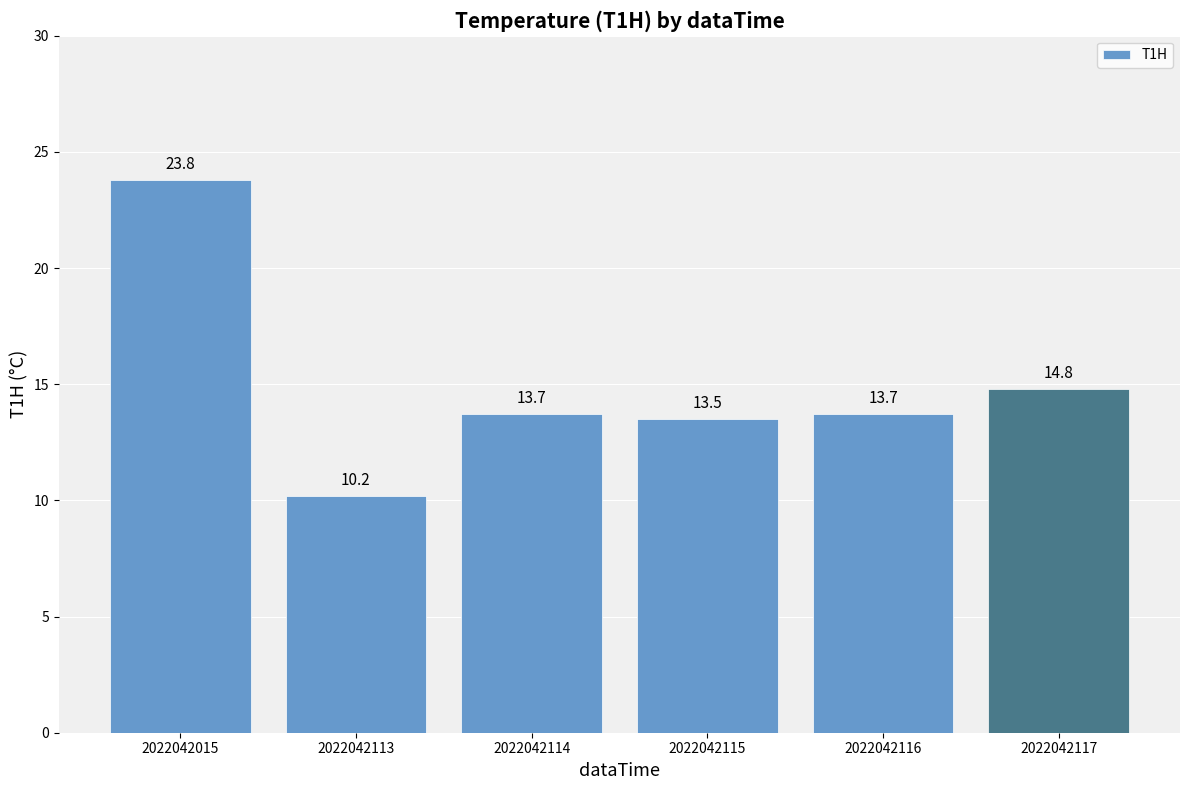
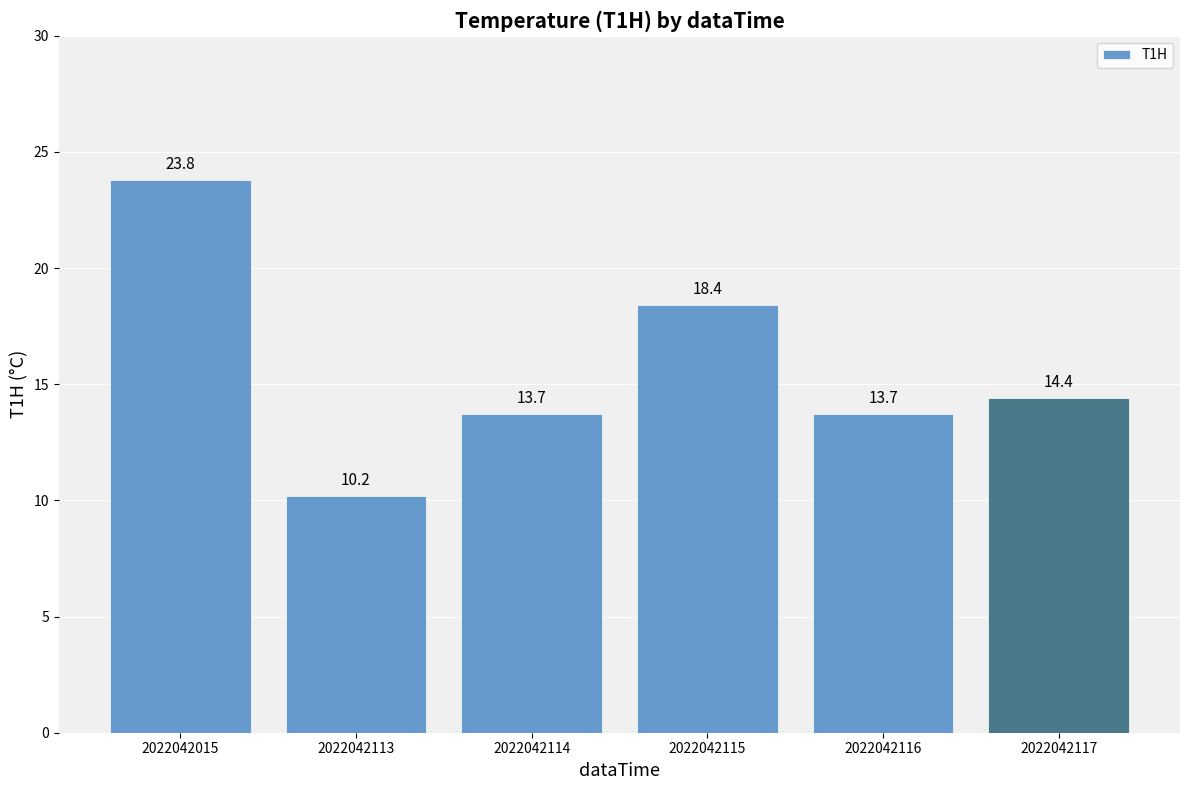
2022042115: 13.5 -> 18.4
2022042117: 14.8 -> 14.4
